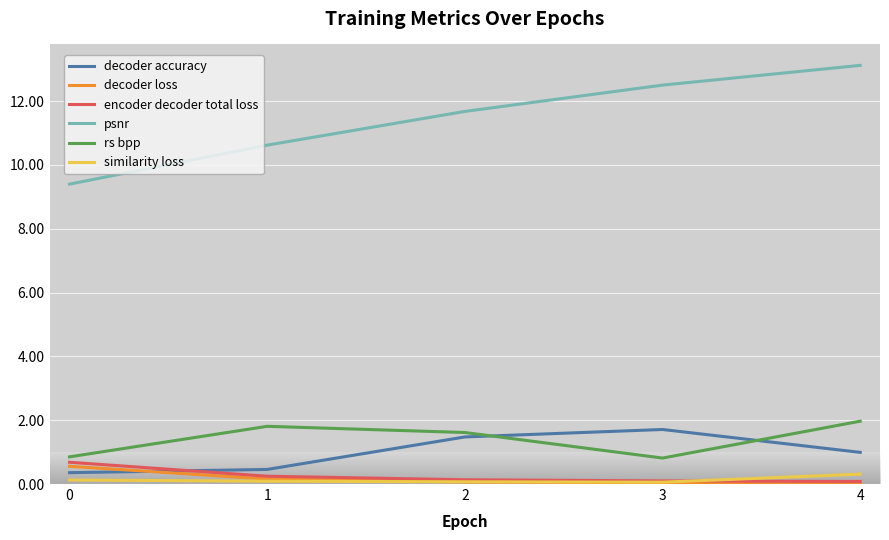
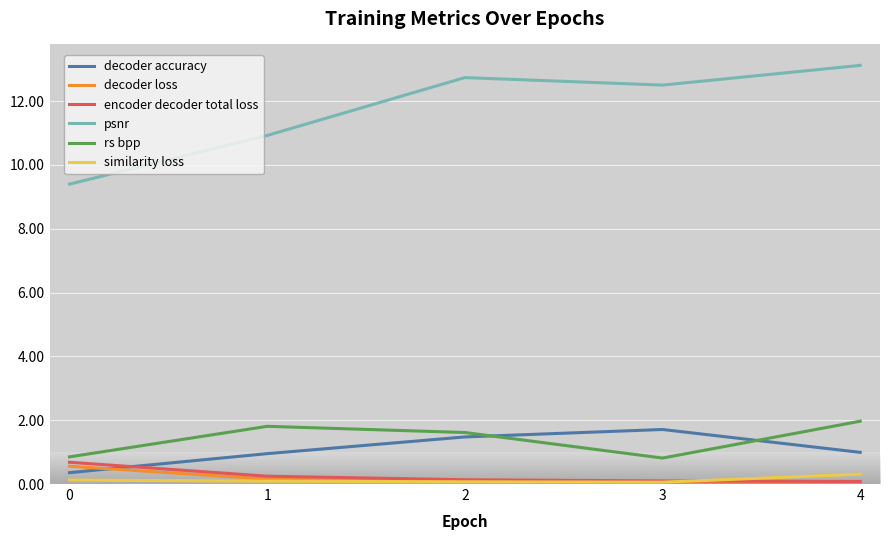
decoder accuracy, 1: 0.5 -> 1.0
psnr, 1: 10.6 -> 10.9
psnr, 2: 11.7 -> 12.7
